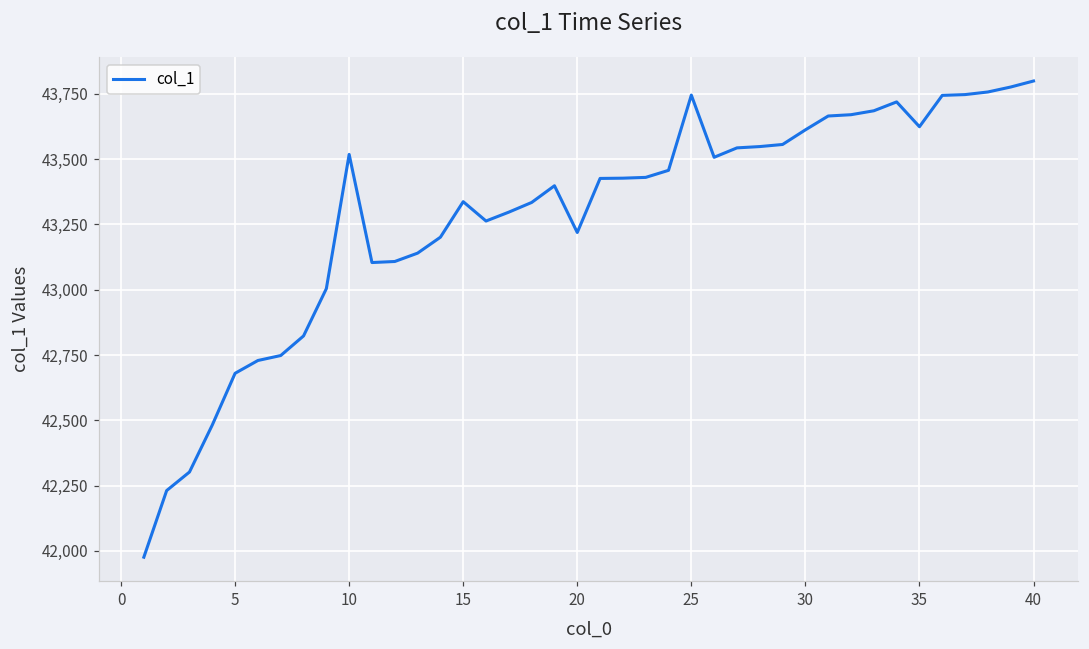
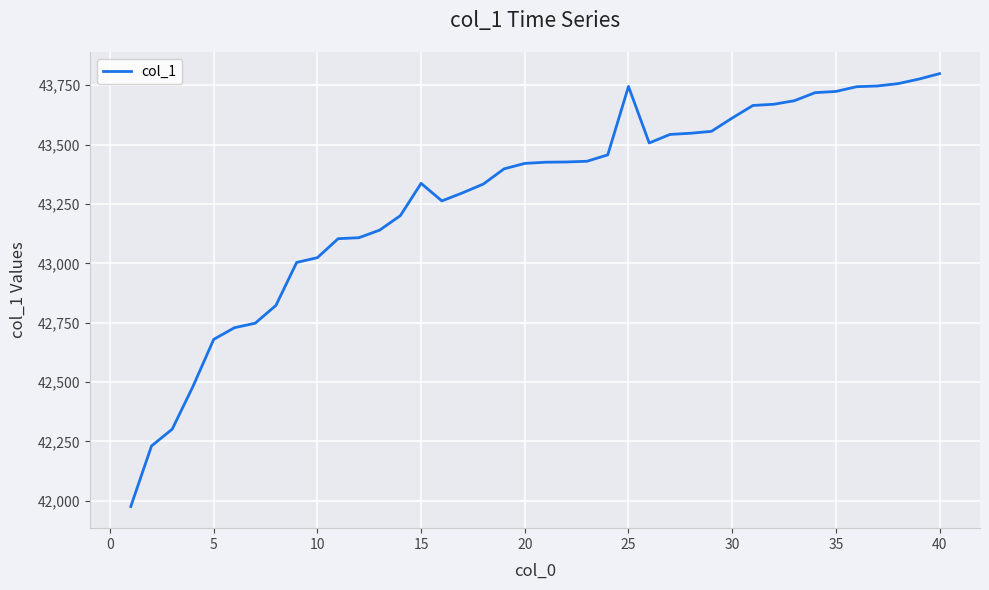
10: 43,520 -> 43,020
20: 43,220 -> 43,420
35: 43,620 -> 43,720
